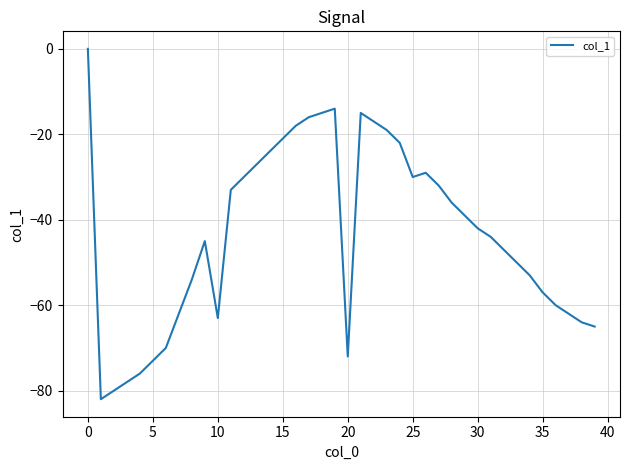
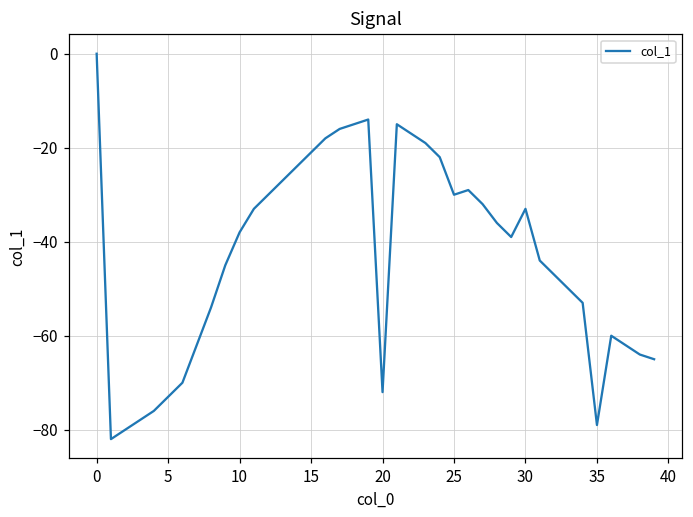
10: -63 -> -38
30: -42 -> -33
35: -57 -> -79
